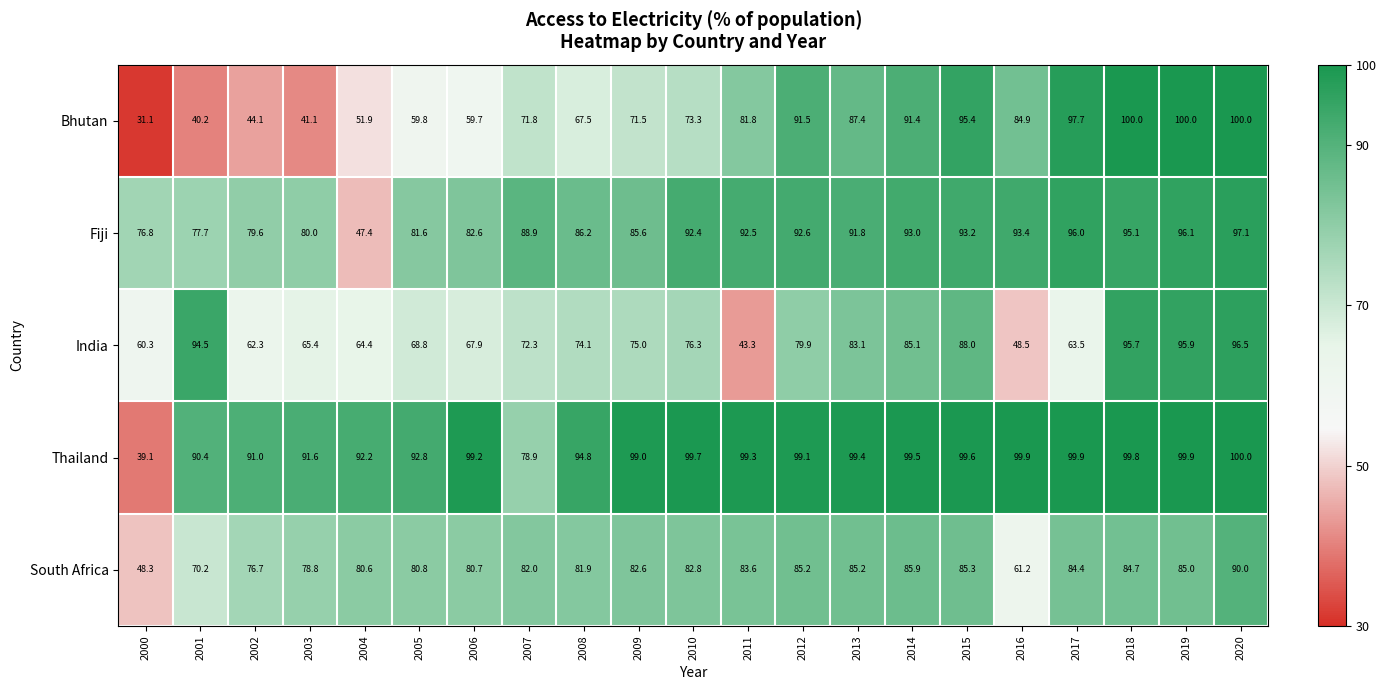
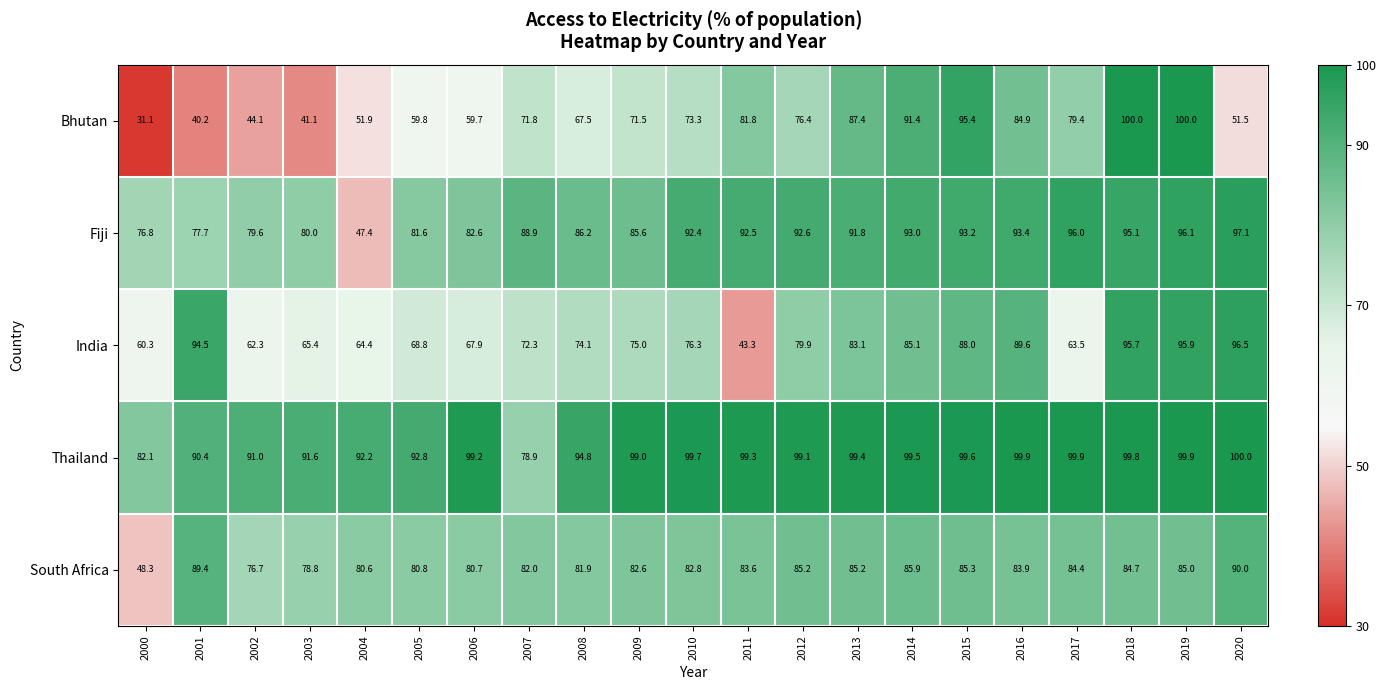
Bhutan, 2012: 91.5 -> 76.4
Bhutan, 2017: 97.7 -> 79.4
Bhutan, 2020: 100.0 -> 51.5
India, 2016: 48.5 -> 89.6
Thailand, 2000: 39.1 -> 82.1
South Africa, 2001: 70.2 -> 89.4
South Africa, 2016: 61.2 -> 83.9
